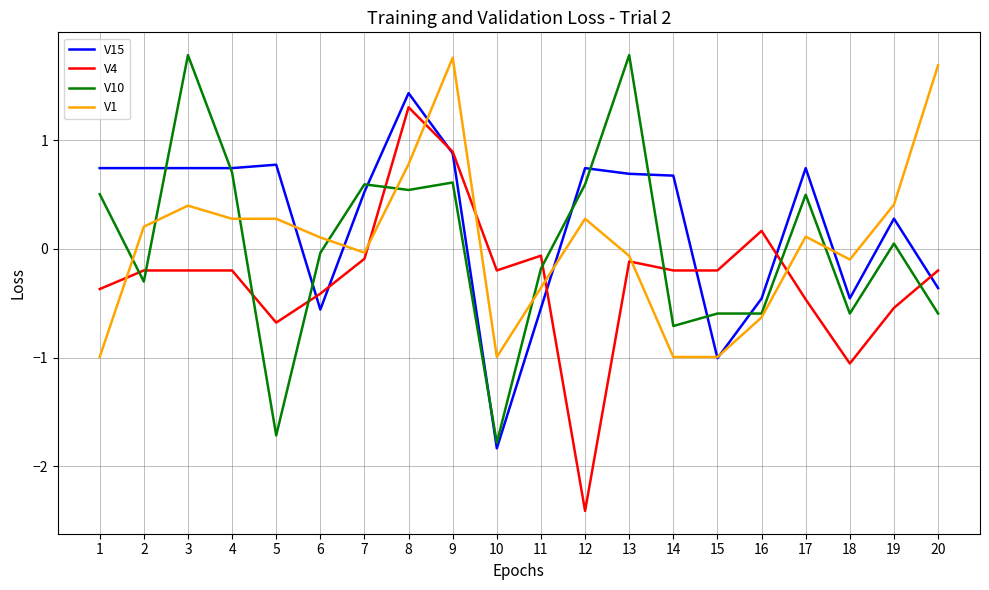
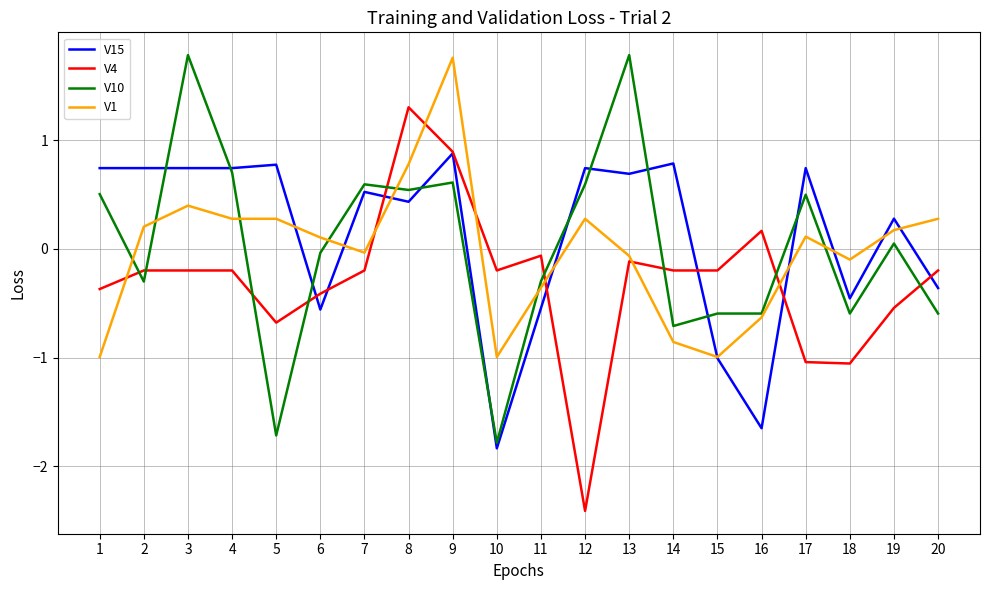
V4, 7: -0.09 -> -0.20
V15, 8: 1.43 -> 0.43
V10, 11: -0.18 -> -0.30
V15, 14: 0.67 -> 0.79
V1, 14: -0.99 -> -0.86
V15, 16: -0.46 -> -1.65
V4, 17: -0.46 -> -1.04
V1, 19: 0.41 -> 0.17
V1, 20: 1.69 -> 0.28
